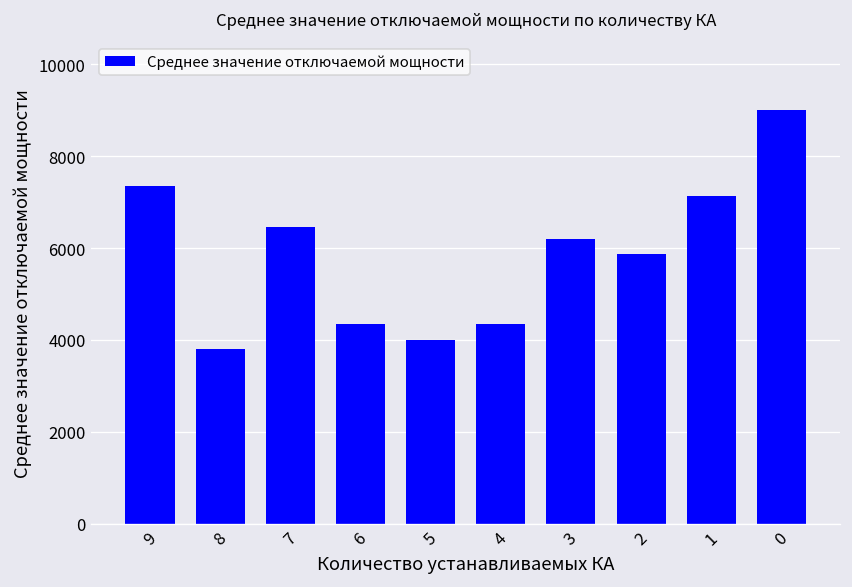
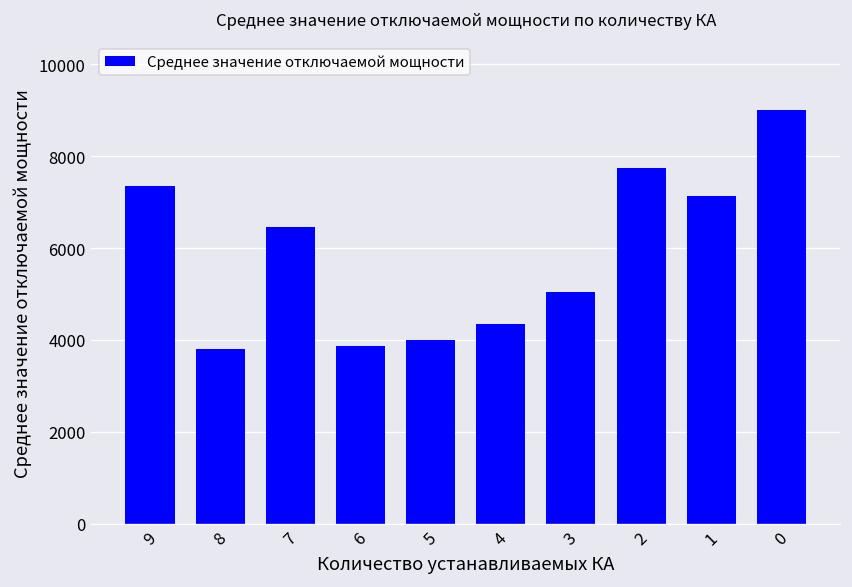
6: 4300 -> 3900
3: 6200 -> 5100
2: 5900 -> 7800
